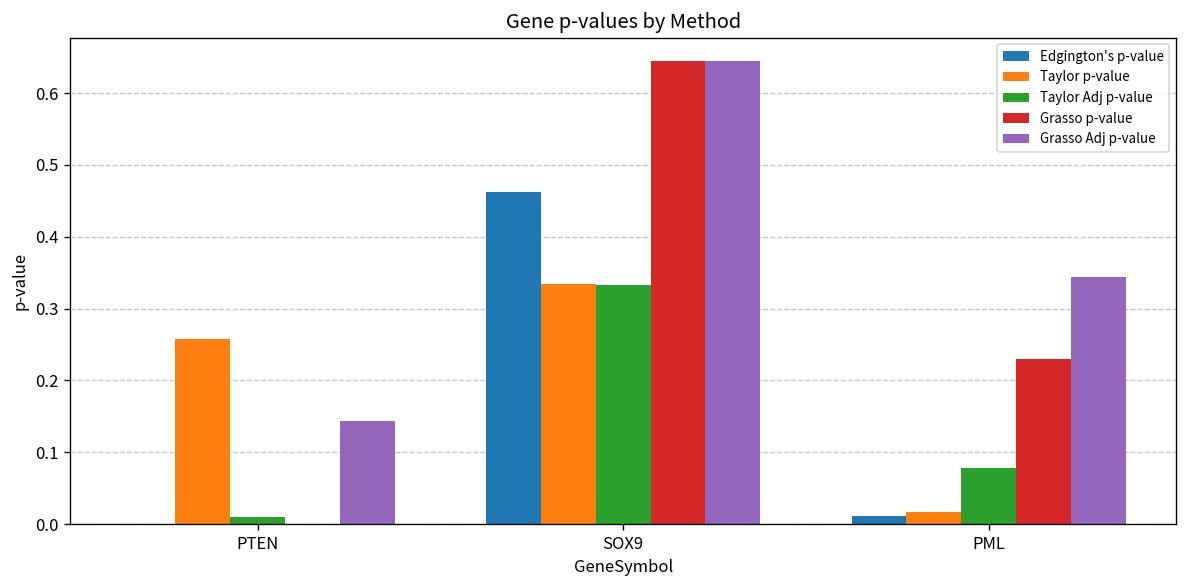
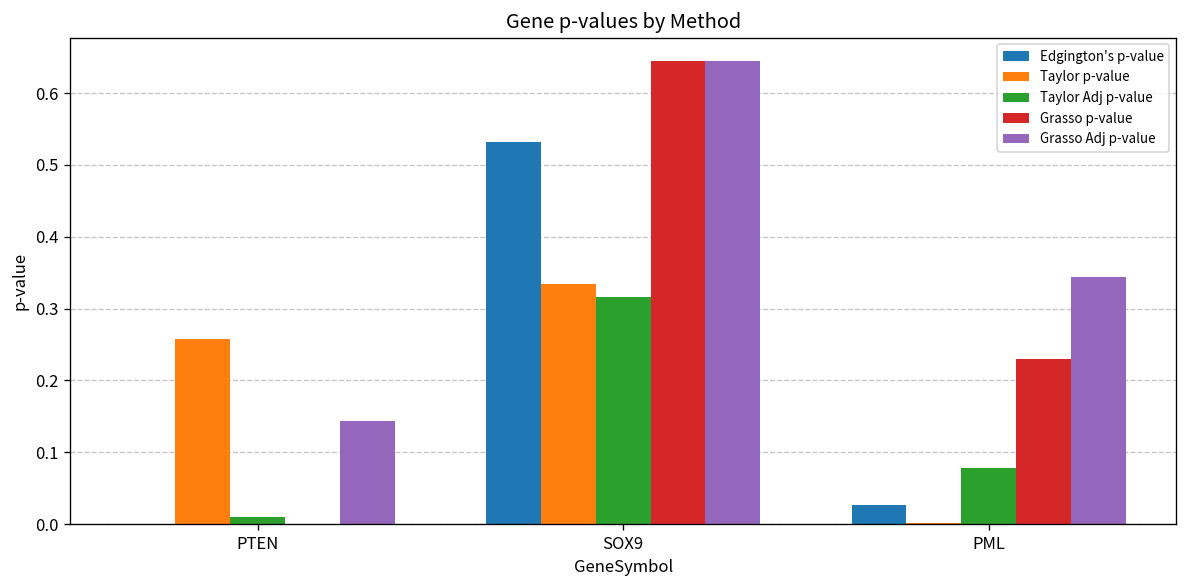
Edgington's p-value, SOX9: 0.46 -> 0.53
Taylor Adj p-value, SOX9: 0.33 -> 0.32
Edgington's p-value, PML: 0.01 -> 0.03
Taylor p-value, PML: 0.02 -> 0.00
